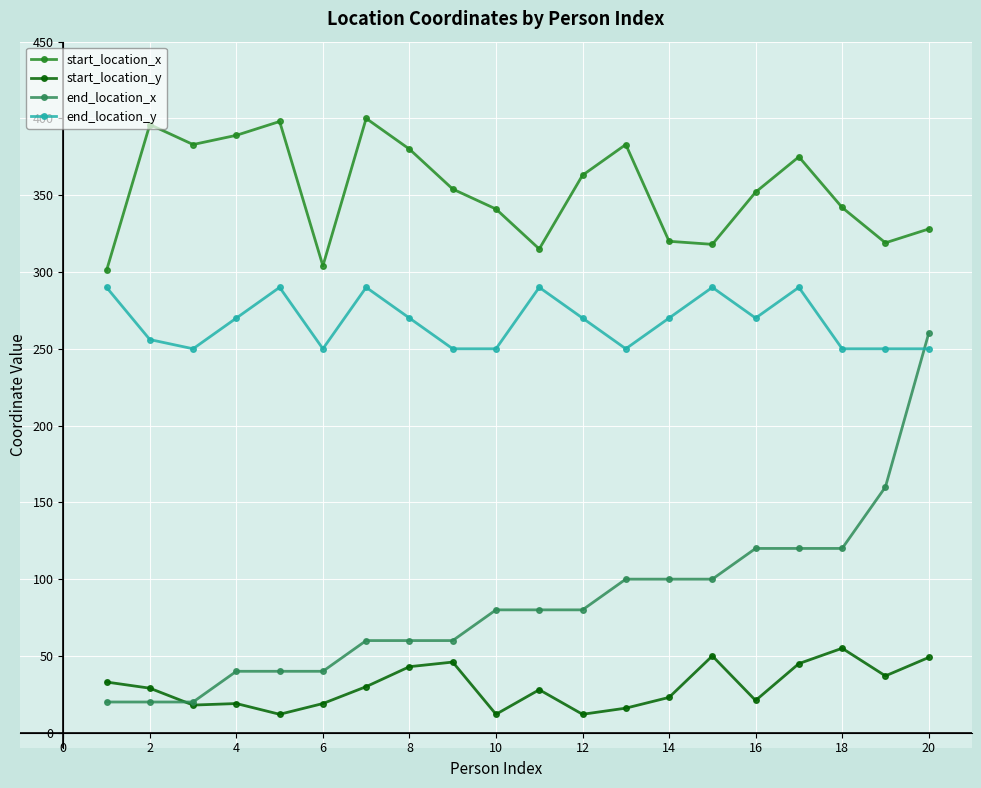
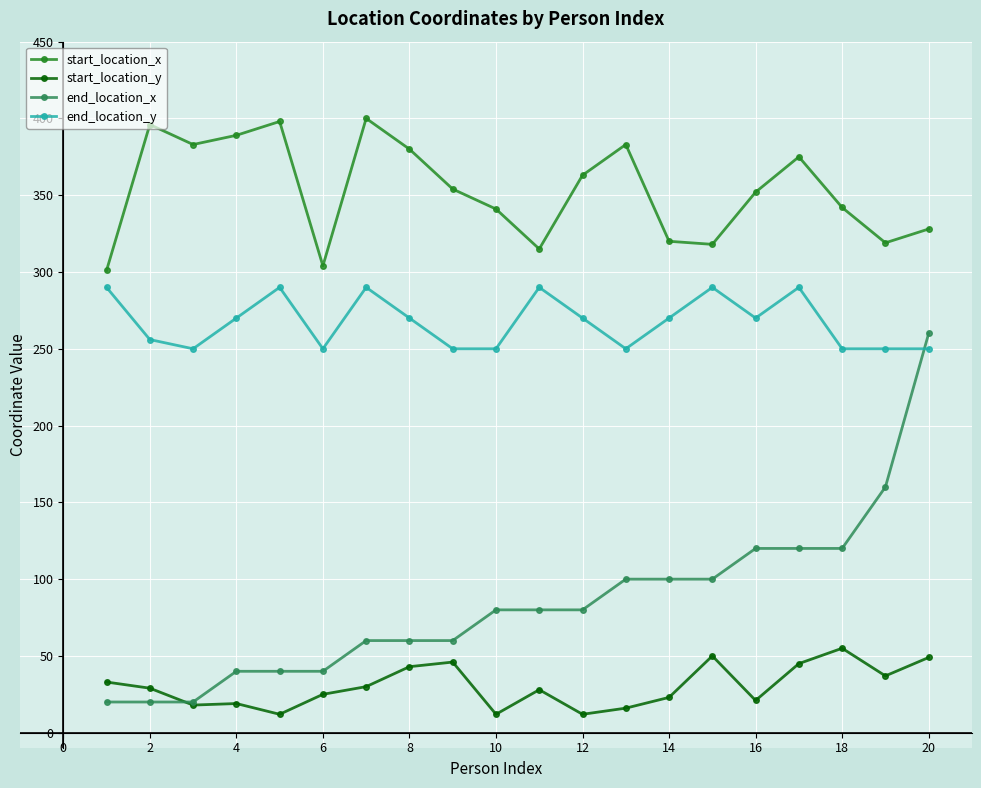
start_location_y, 6: 19 -> 25
